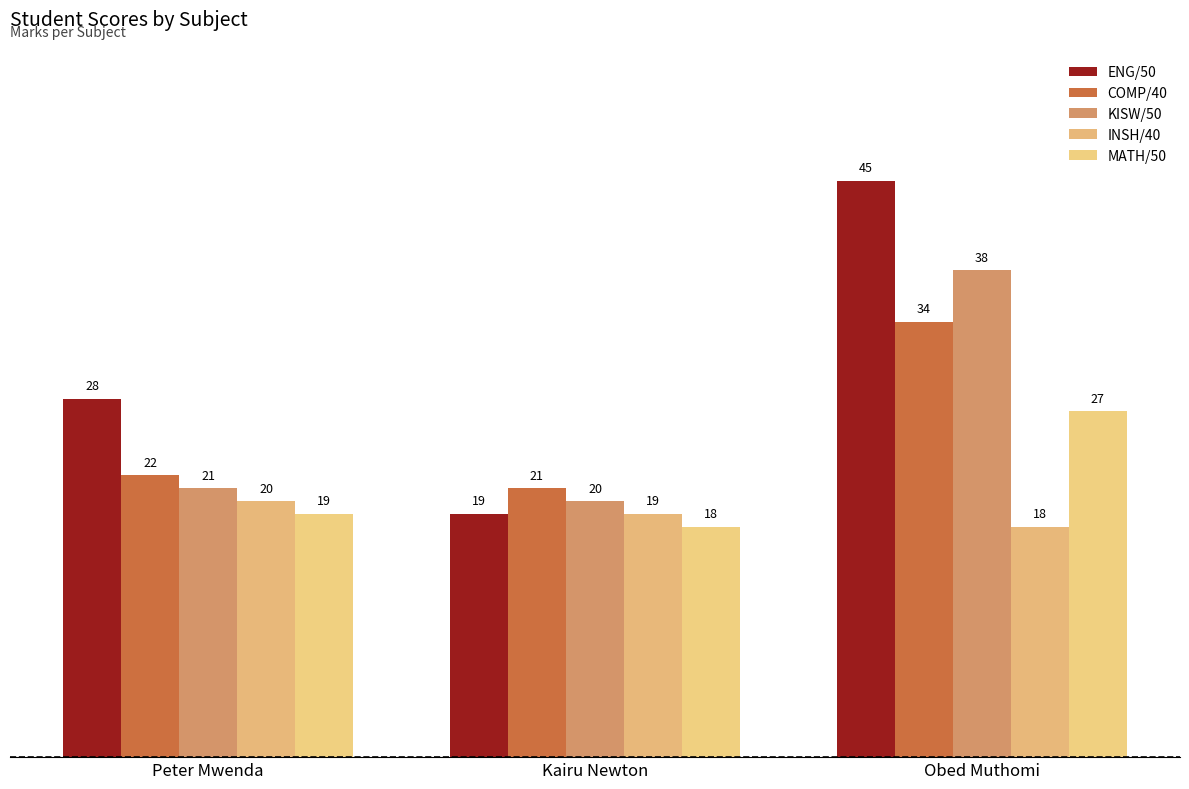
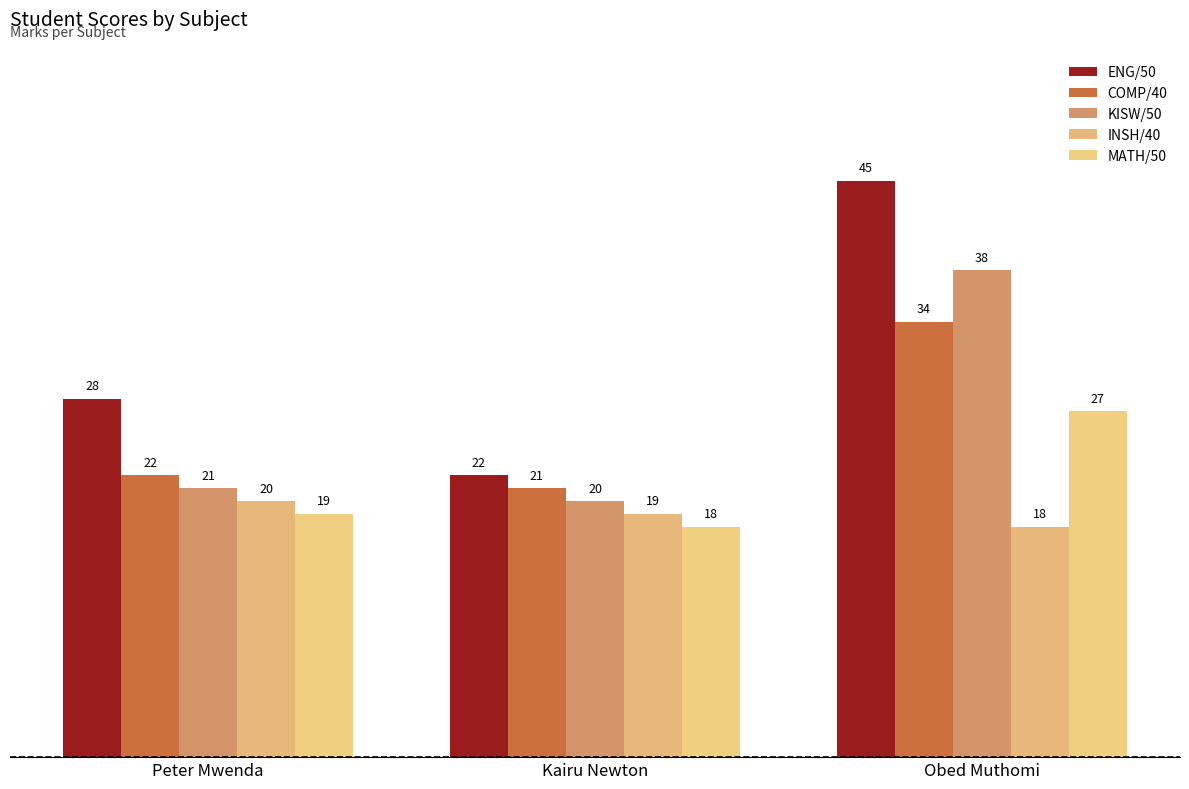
ENG/50, Kairu Newton: 19 -> 22
